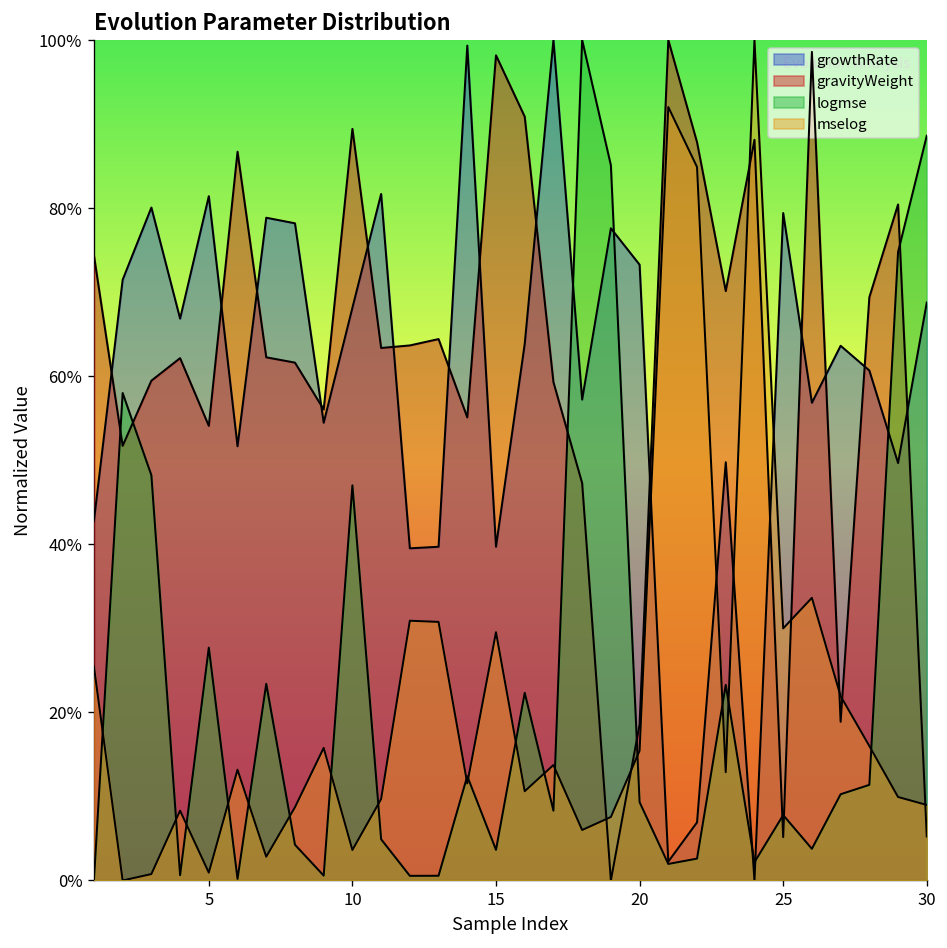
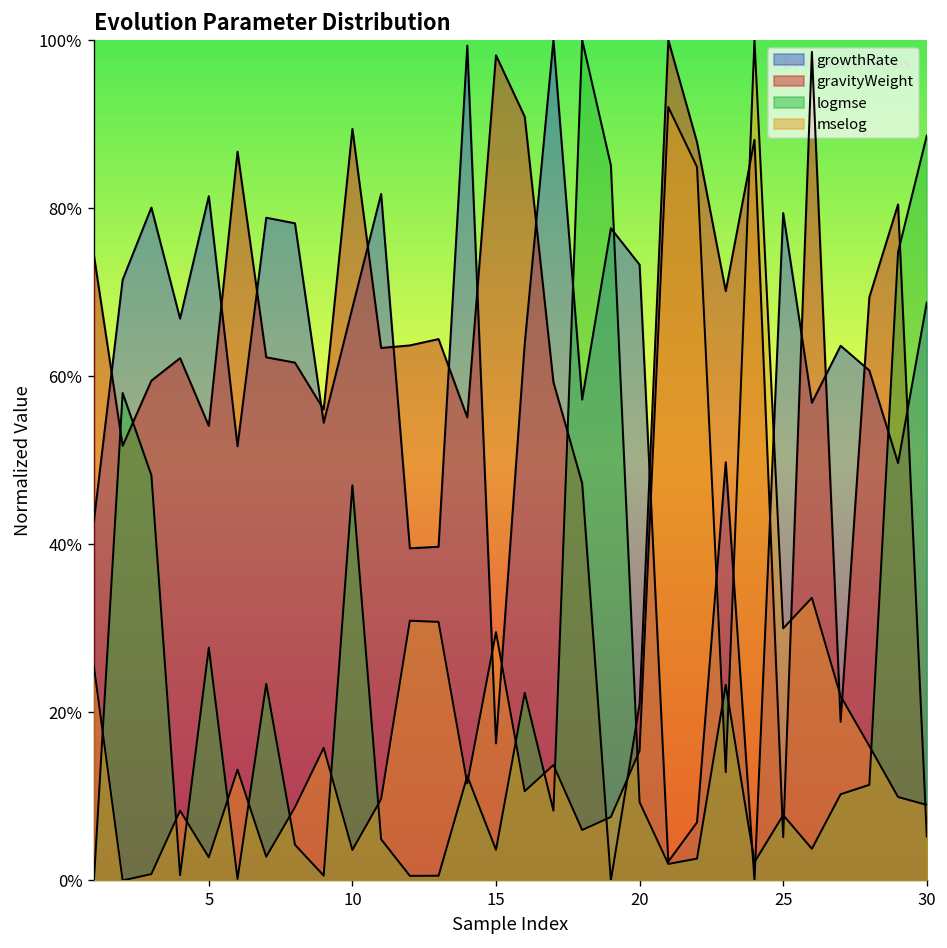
mselog, 5: 1% -> 3%
growthRate, 15: 40% -> 16%
gravityWeight, 20: 19% -> 21%
